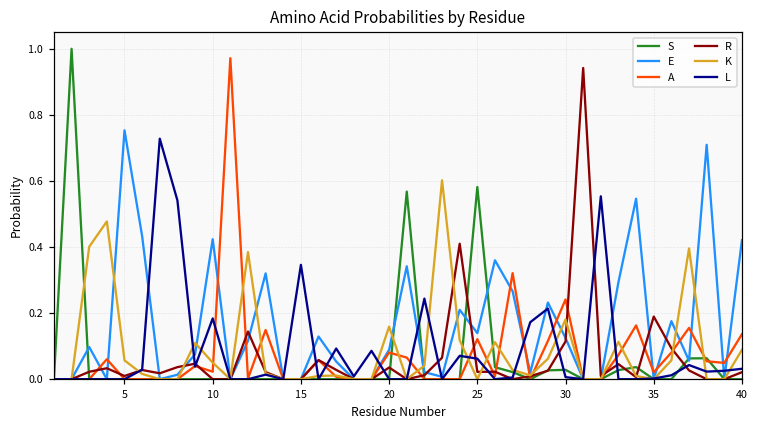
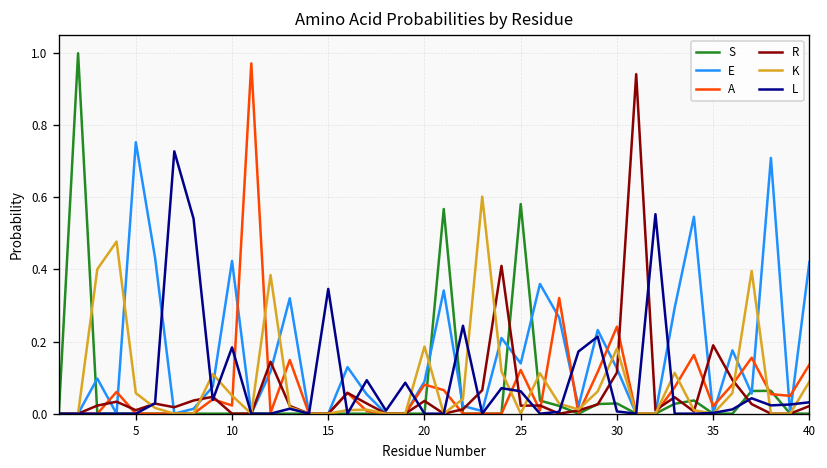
K, 20: 0.16 -> 0.19
